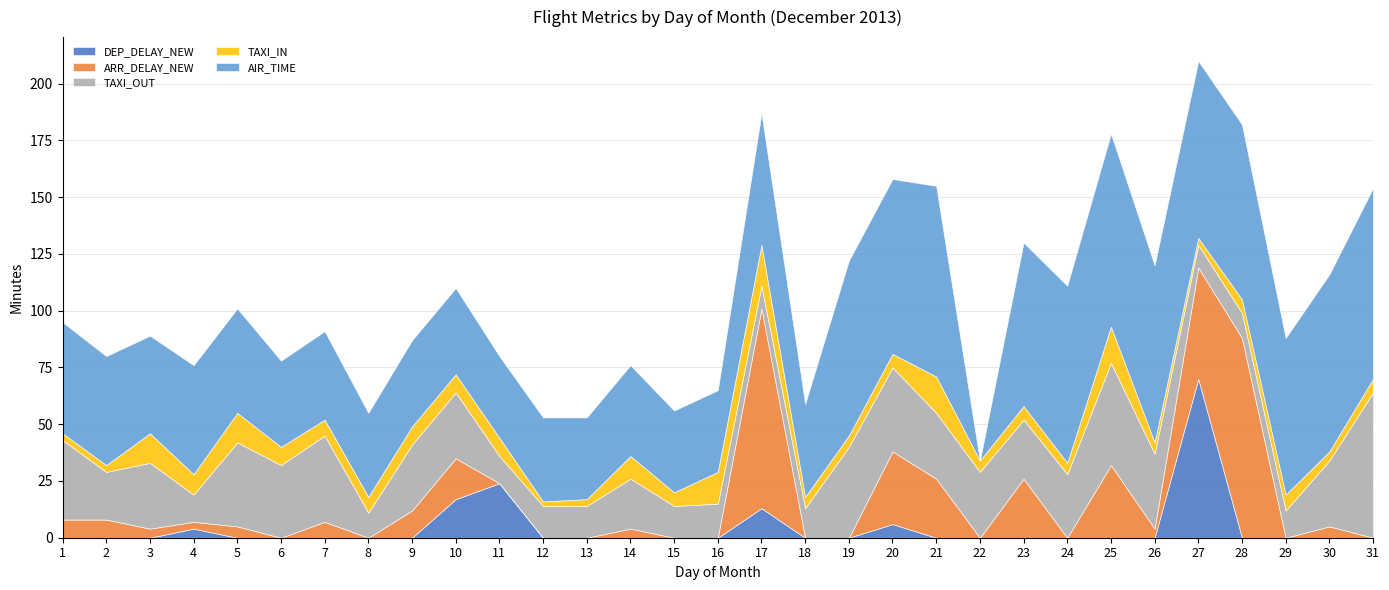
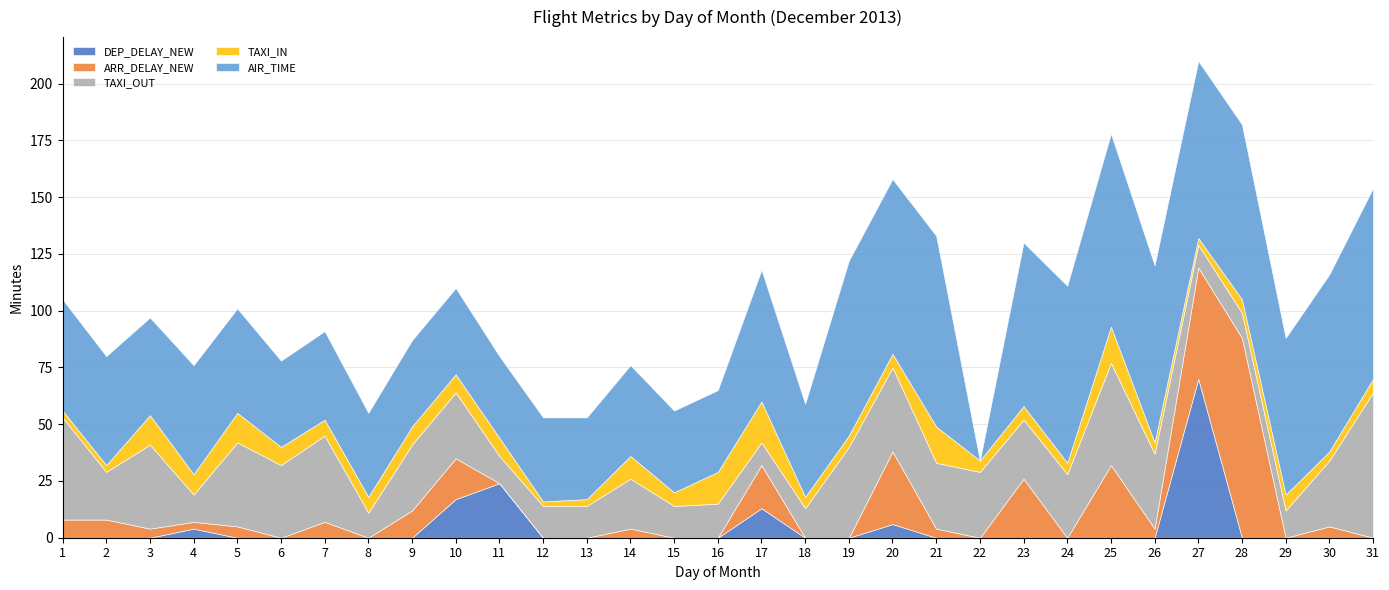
TAXI_OUT, 1: 35 -> 45
TAXI_OUT, 3: 29 -> 37
ARR_DELAY_NEW, 17: 88 -> 19
ARR_DELAY_NEW, 21: 26 -> 4
